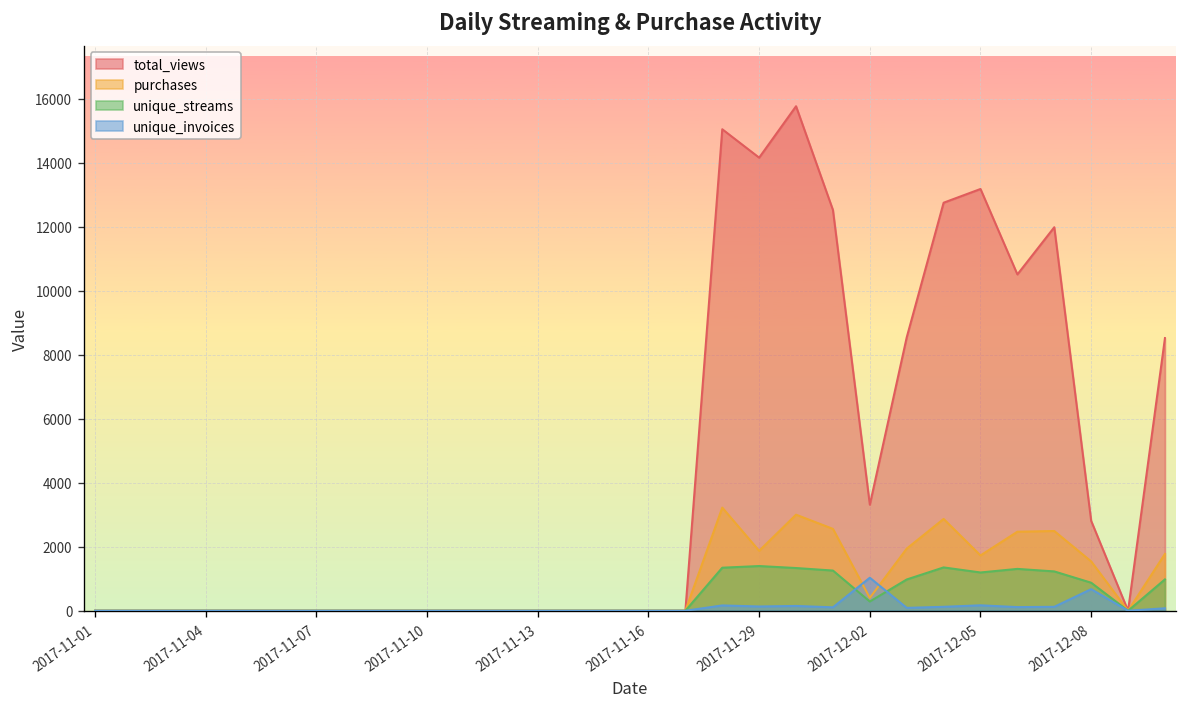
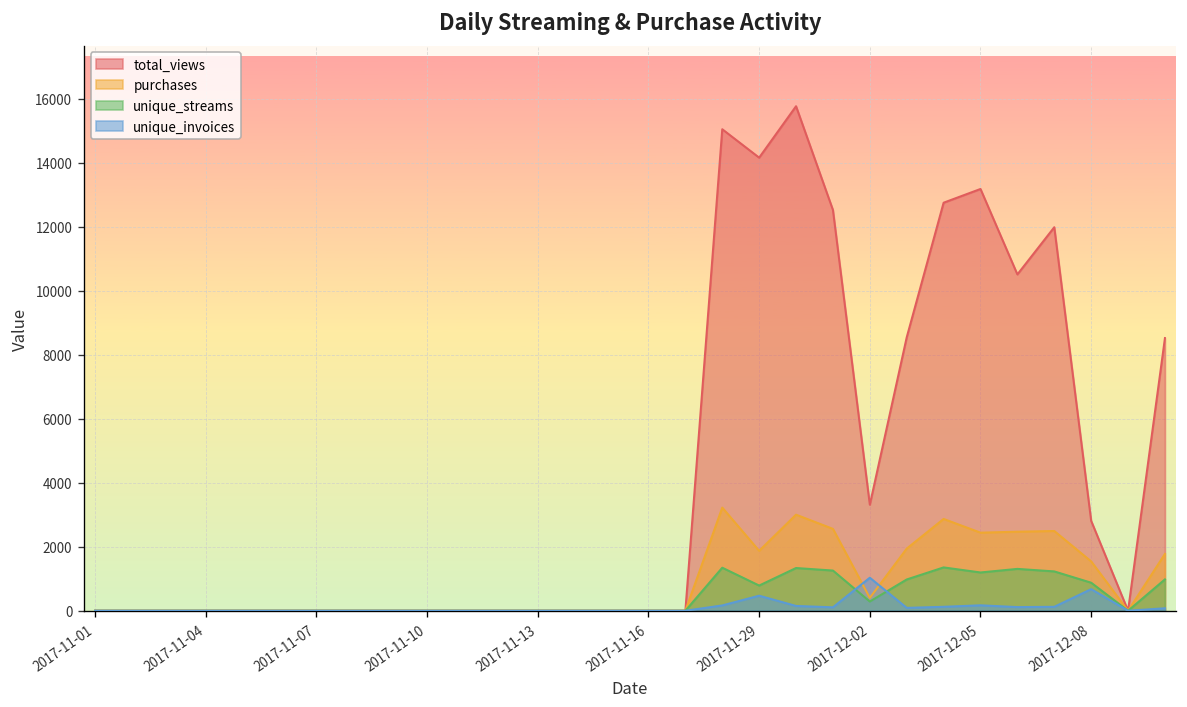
unique_streams, 2017-11-29: 1400 -> 800
unique_invoices, 2017-11-29: 100 -> 500
purchases, 2017-12-05: 1700 -> 2400
